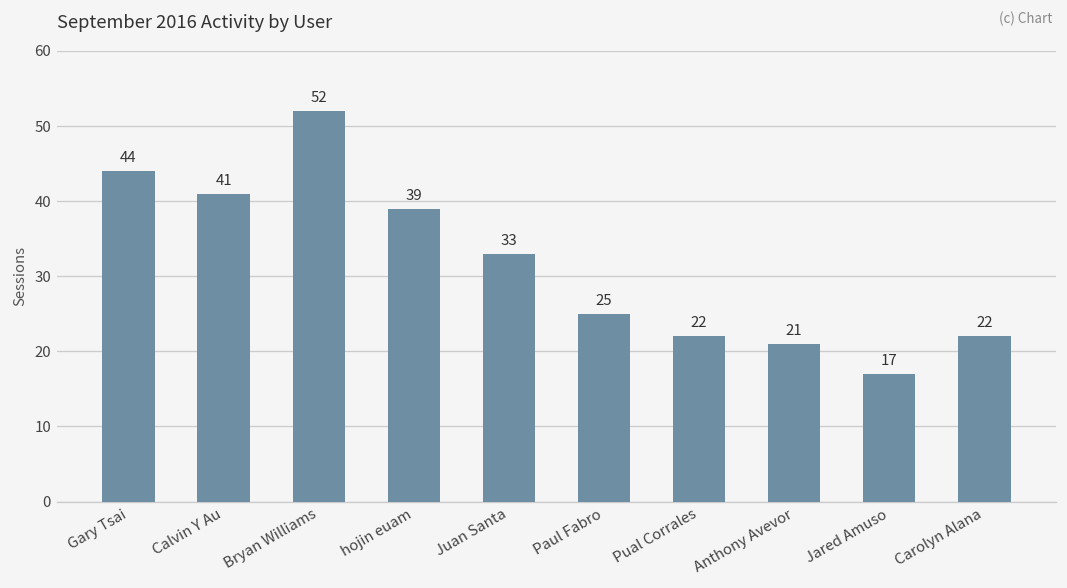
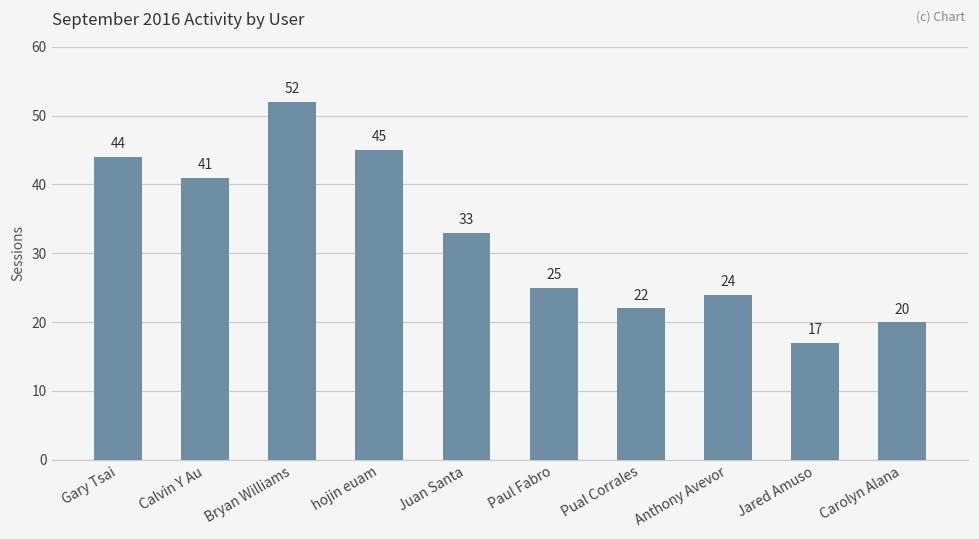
hojin euam: 39 -> 45
Anthony Avevor: 21 -> 24
Carolyn Alana: 22 -> 20
